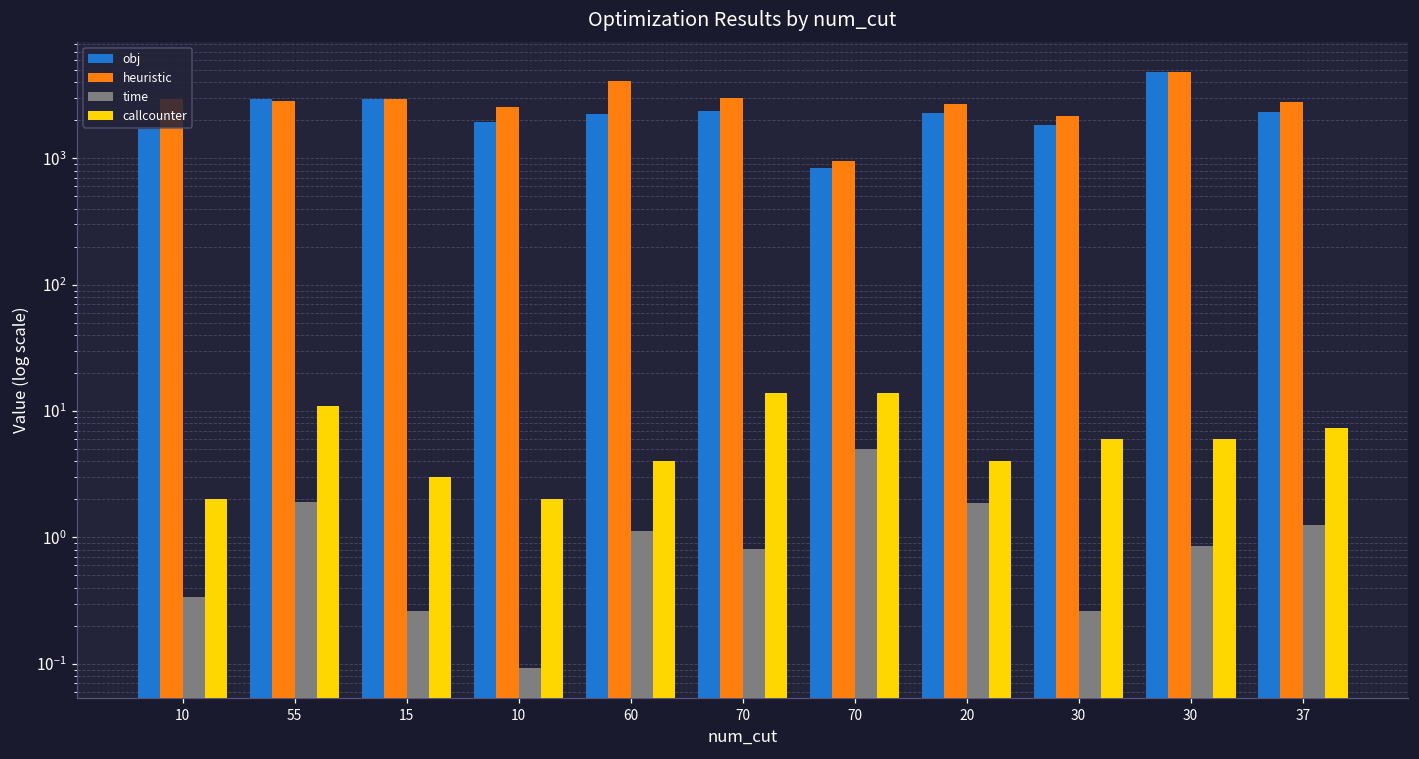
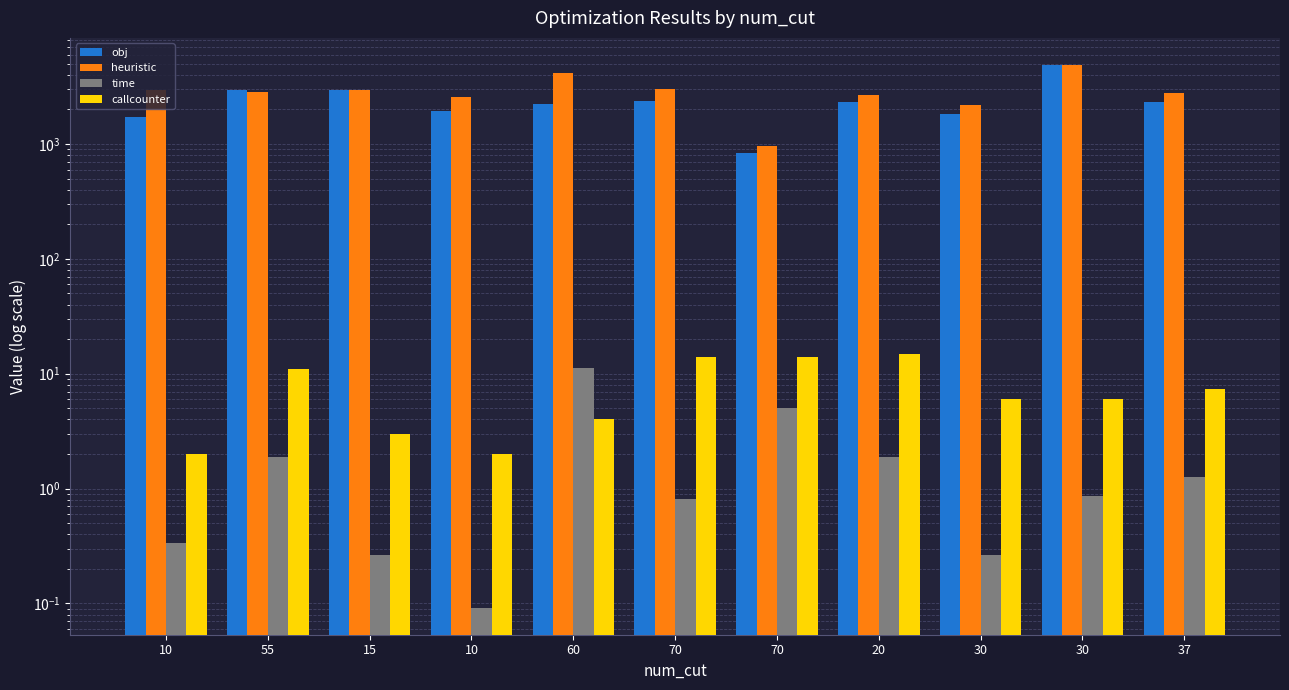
time, 60: 1.1 -> 11
callcounter, 20: 4 -> 15
